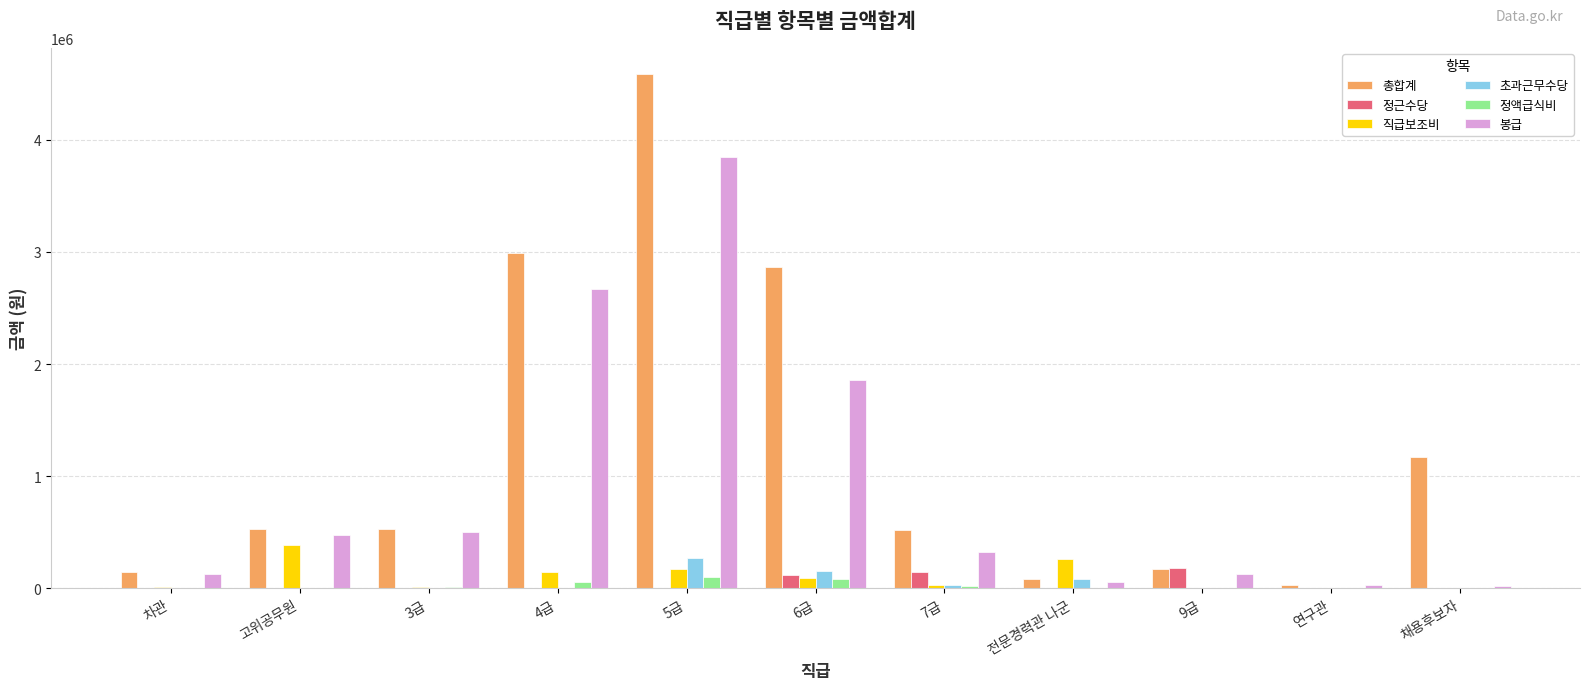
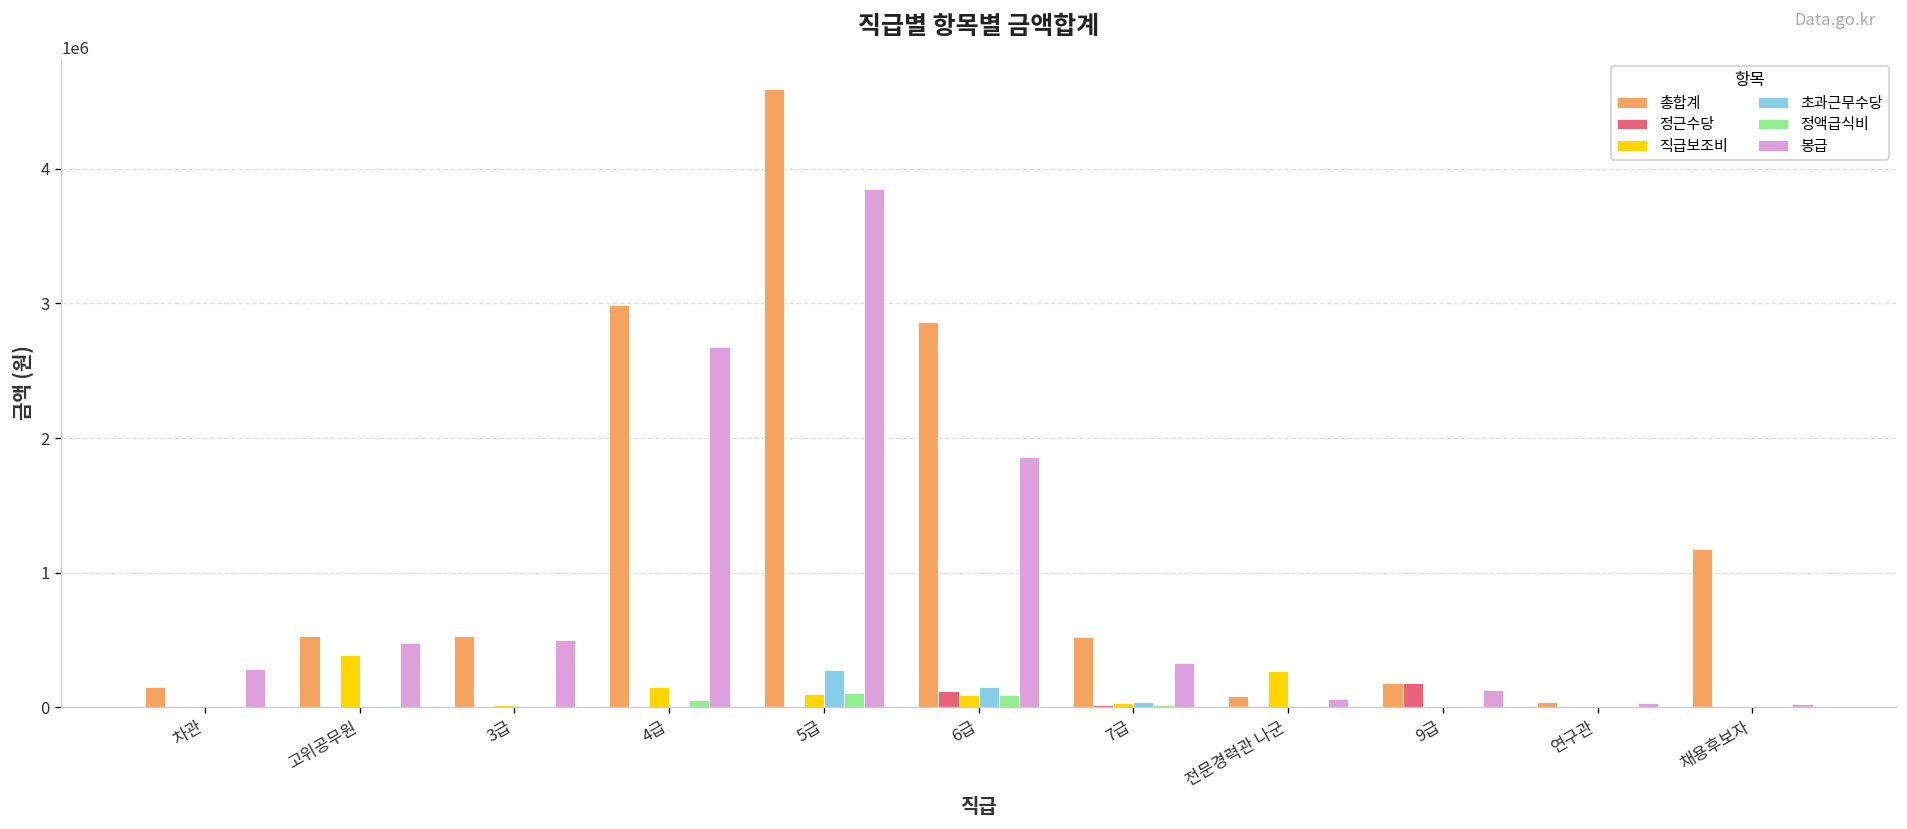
봉급, 차관: 130000 -> 280000
직급보조비, 5급: 180000 -> 100000
정근수당, 7급: 150000 -> 10000
초과근무수당, 전문경력관 나군: 80000 -> 0
